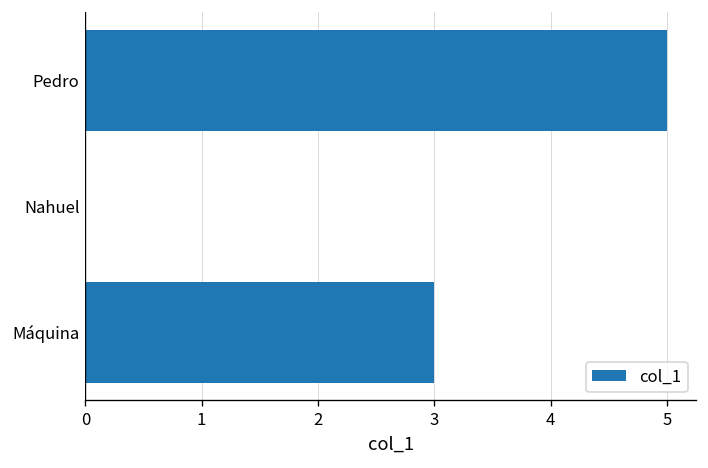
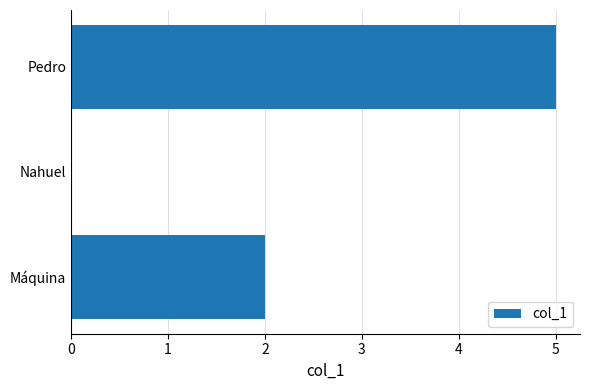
Máquina: 3 -> 2
